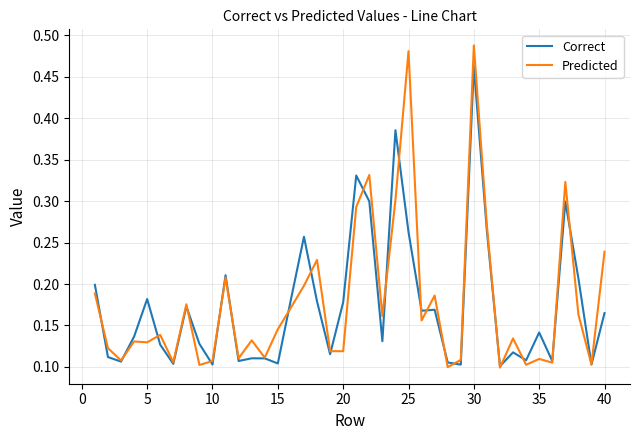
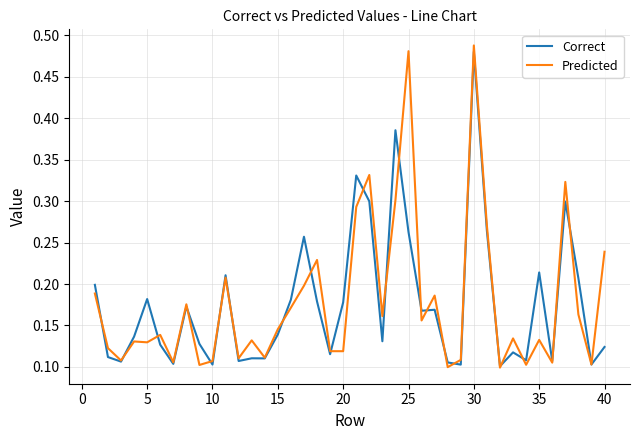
Correct, 15: 0.10 -> 0.14
Correct, 30: 0.46 -> 0.48
Correct, 35: 0.14 -> 0.21
Predicted, 35: 0.11 -> 0.13
Correct, 40: 0.16 -> 0.12
